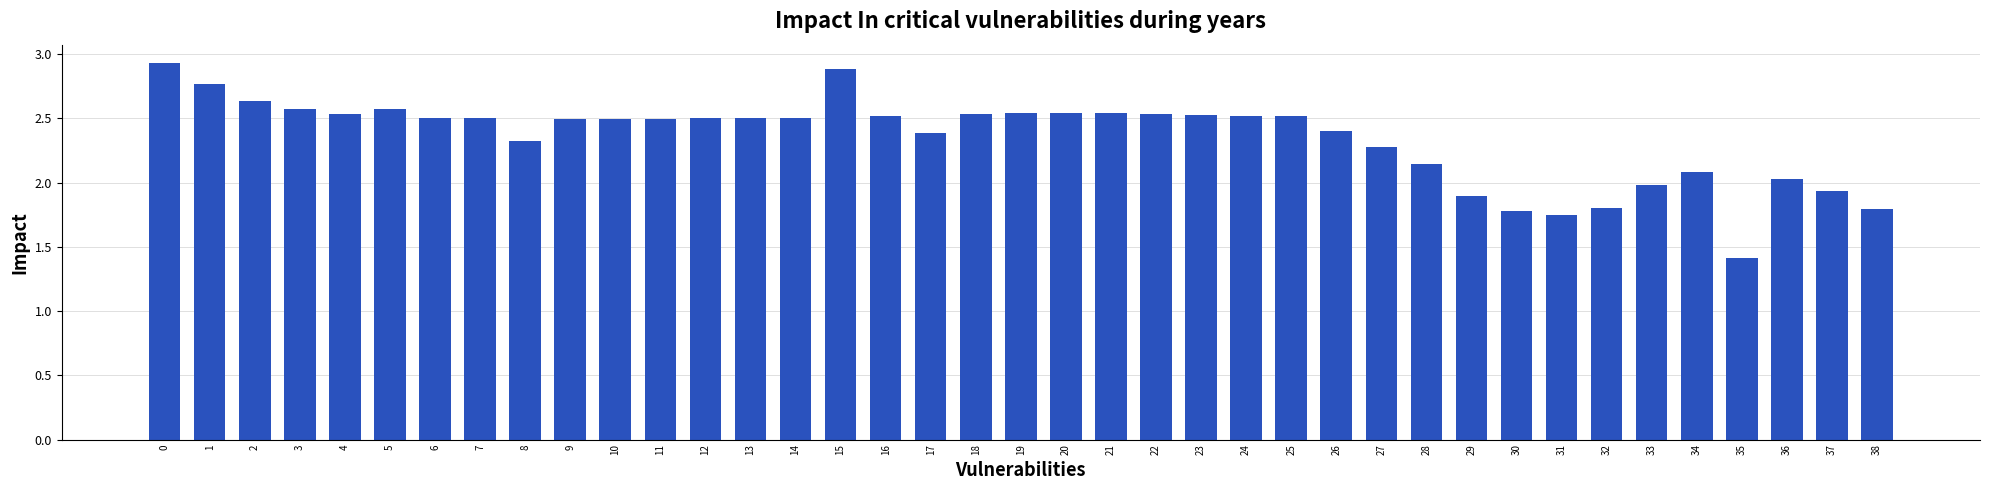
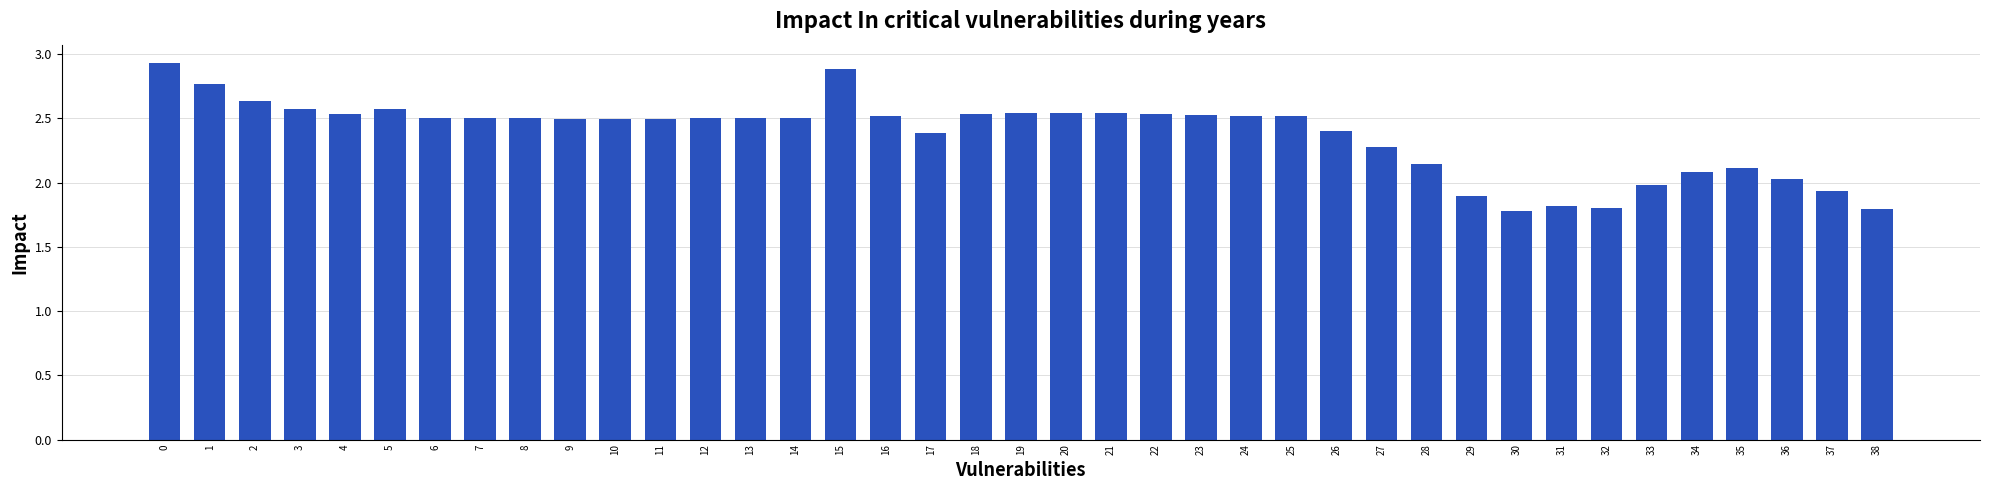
8: 2.32 -> 2.50
31: 1.75 -> 1.82
35: 1.42 -> 2.11
